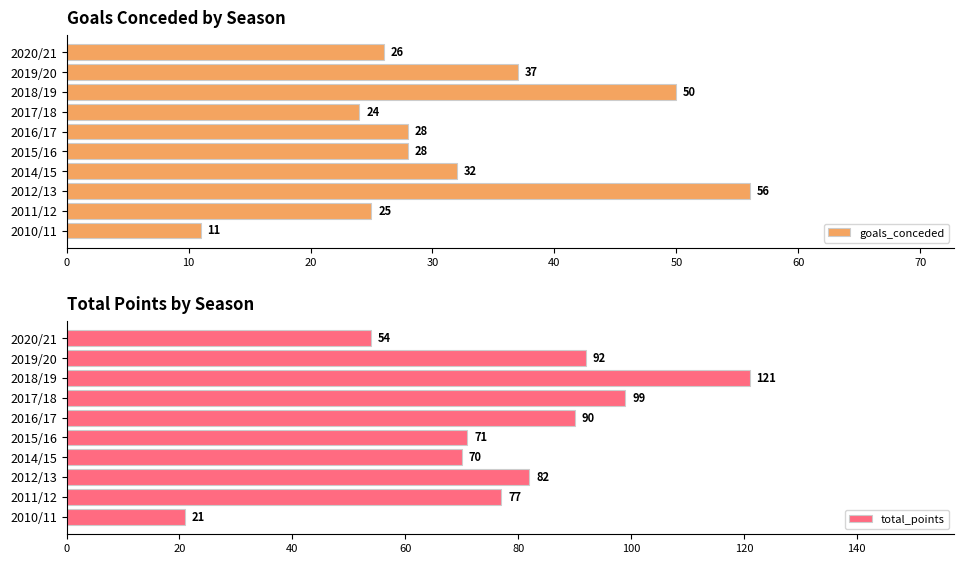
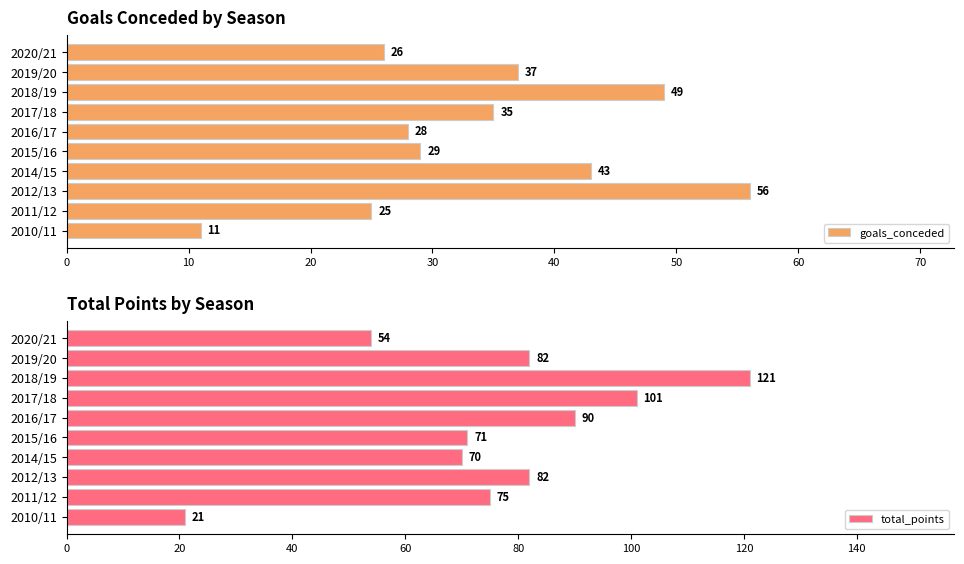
Goals Conceded by Season, 2018/19: 50 -> 49
Goals Conceded by Season, 2017/18: 24 -> 35
Goals Conceded by Season, 2015/16: 28 -> 29
Goals Conceded by Season, 2014/15: 32 -> 43
Total Points by Season, 2019/20: 92 -> 82
Total Points by Season, 2017/18: 99 -> 101
Total Points by Season, 2011/12: 77 -> 75
